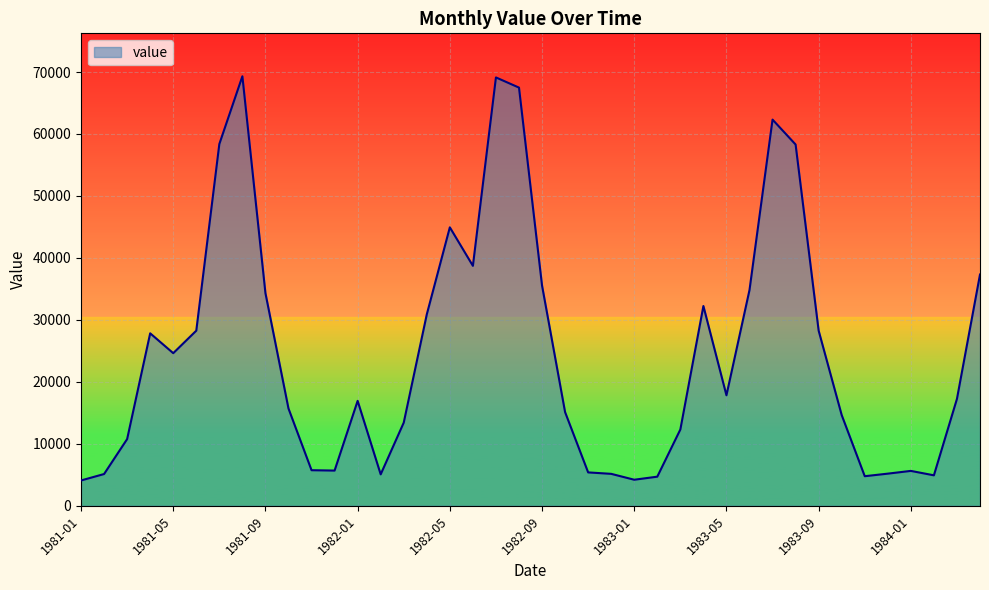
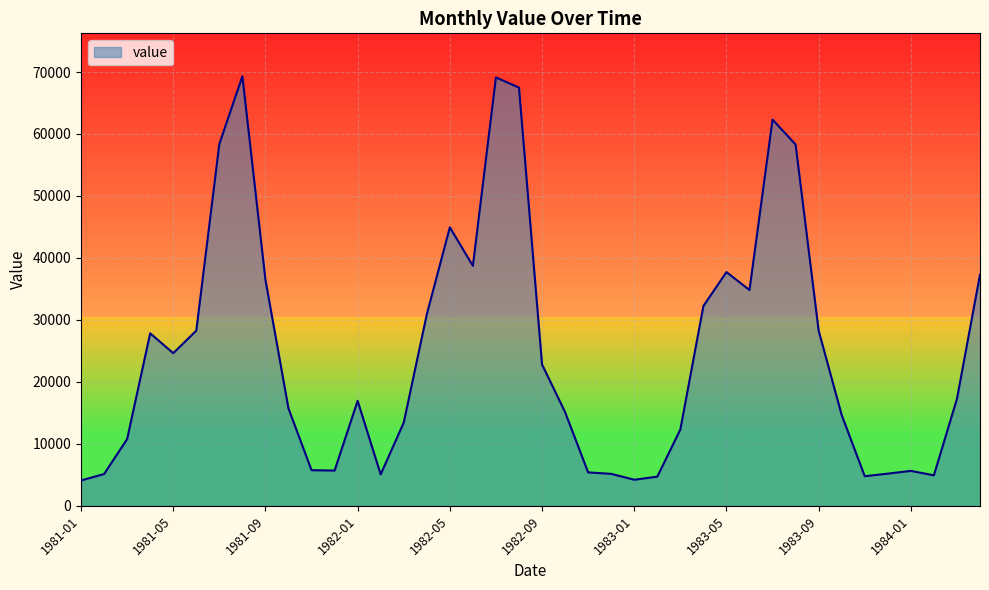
1981-09: 34000 -> 36000
1982-09: 36000 -> 23000
1983-05: 18000 -> 38000
